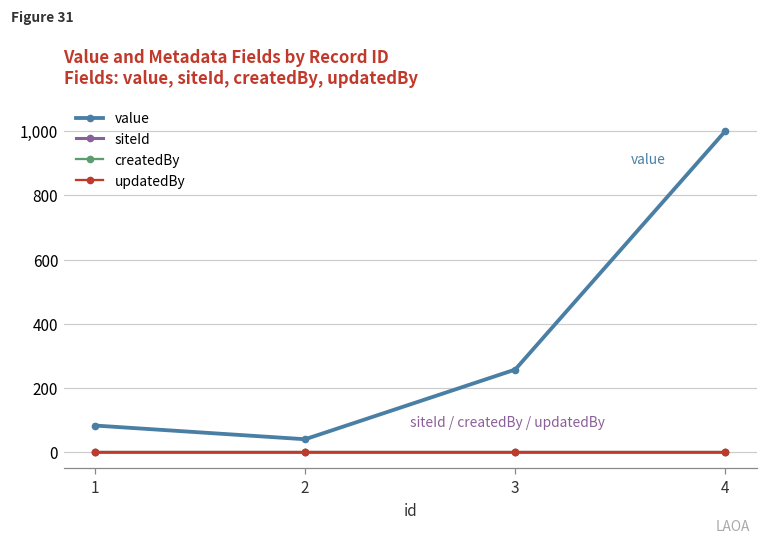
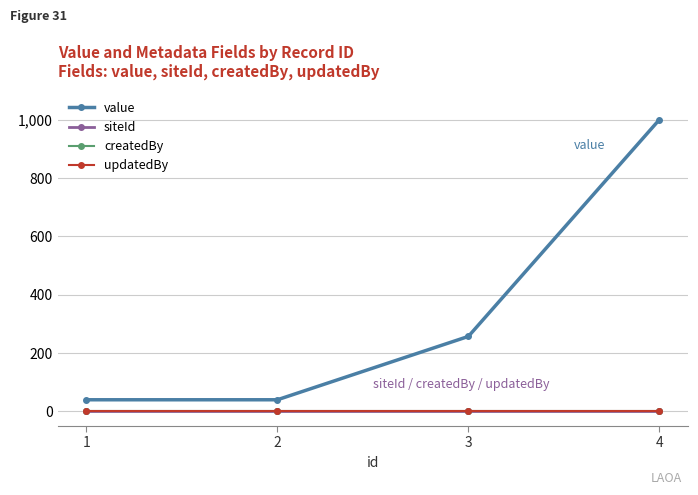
value, 1: 80 -> 40
